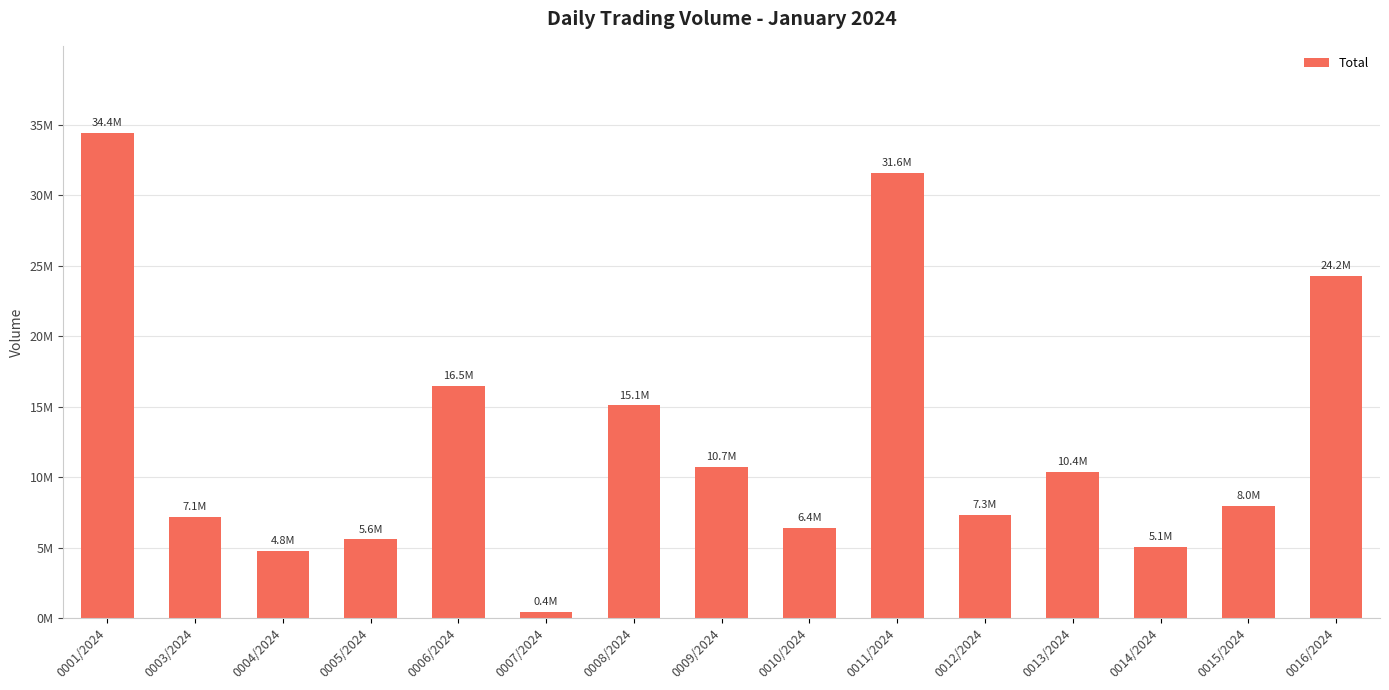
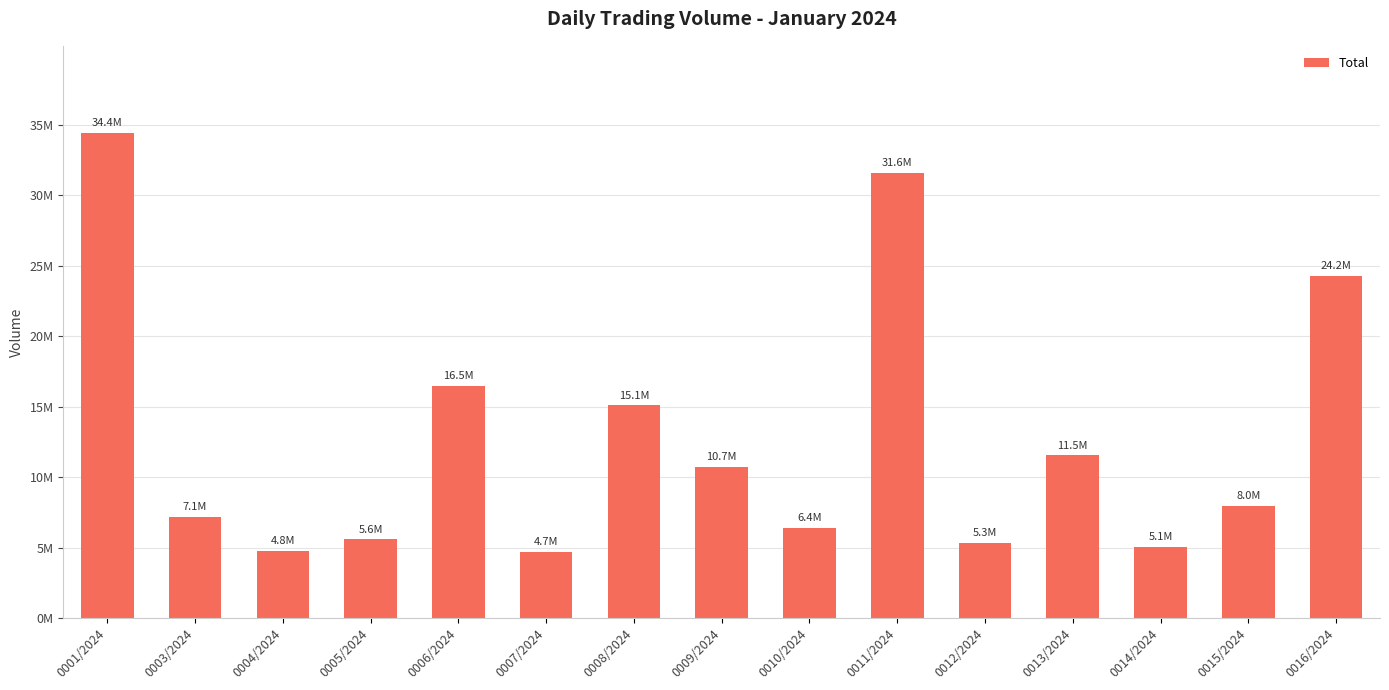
0007/2024: 0.4M -> 4.7M
0012/2024: 7.3M -> 5.3M
0013/2024: 10.4M -> 11.5M
